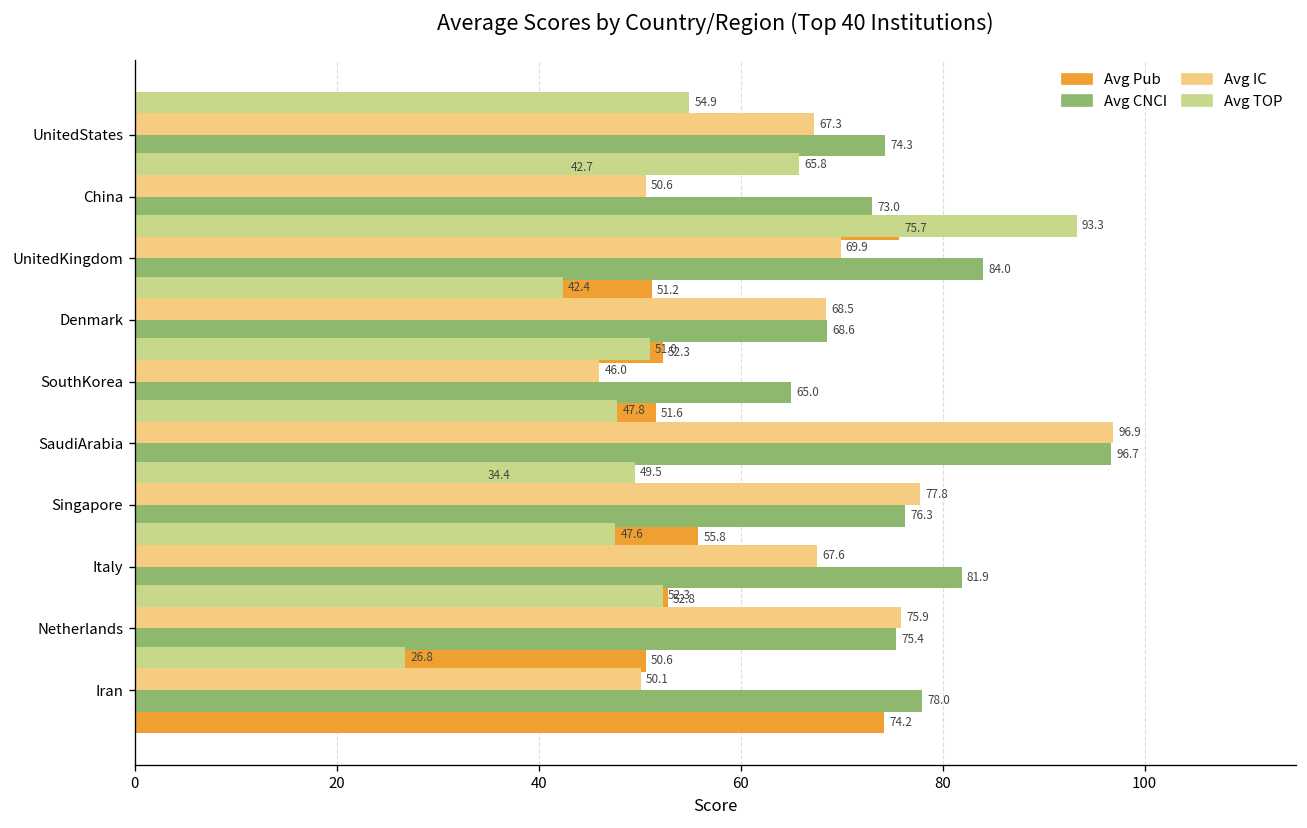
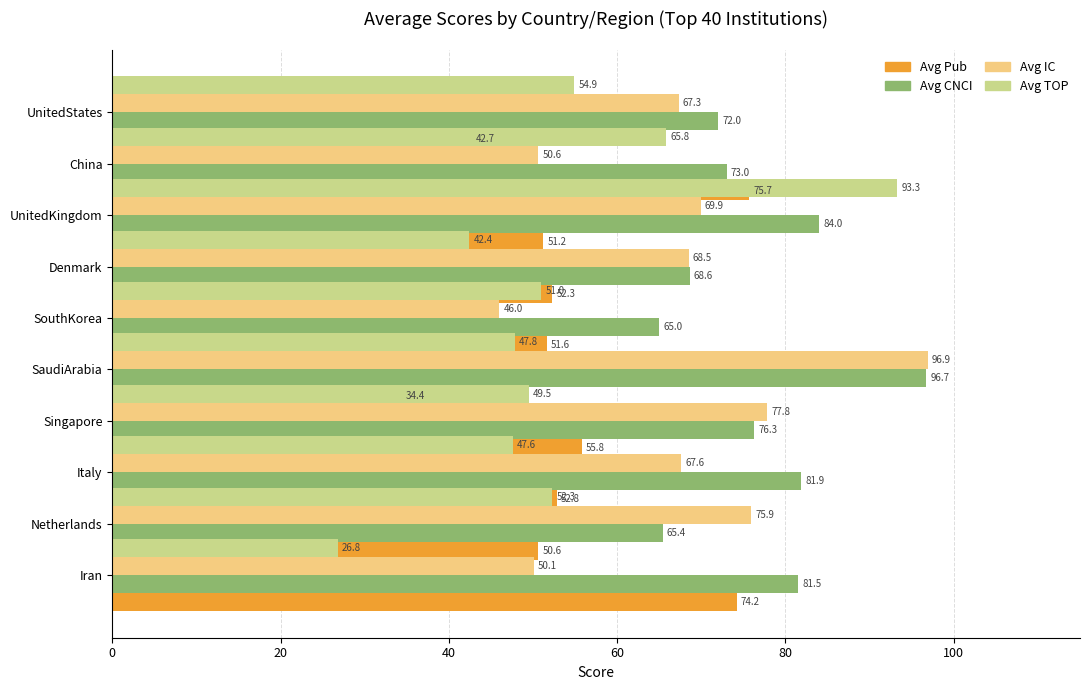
Avg CNCI, UnitedStates: 74.3 -> 72.0
Avg CNCI, Netherlands: 75.4 -> 65.4
Avg CNCI, Iran: 78.0 -> 81.5
